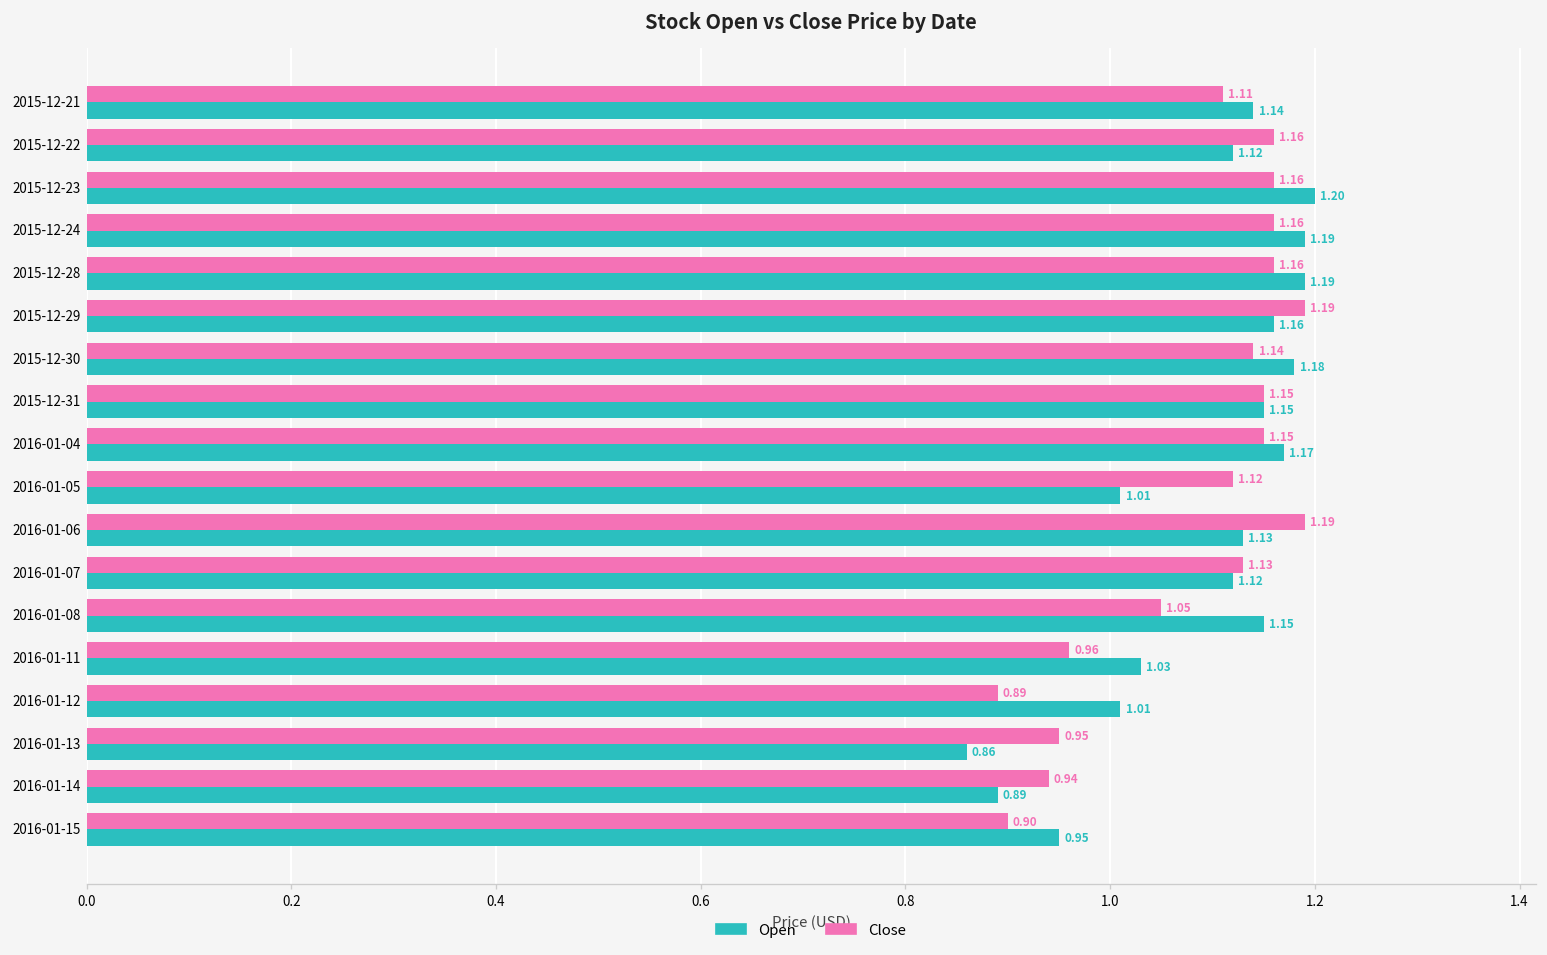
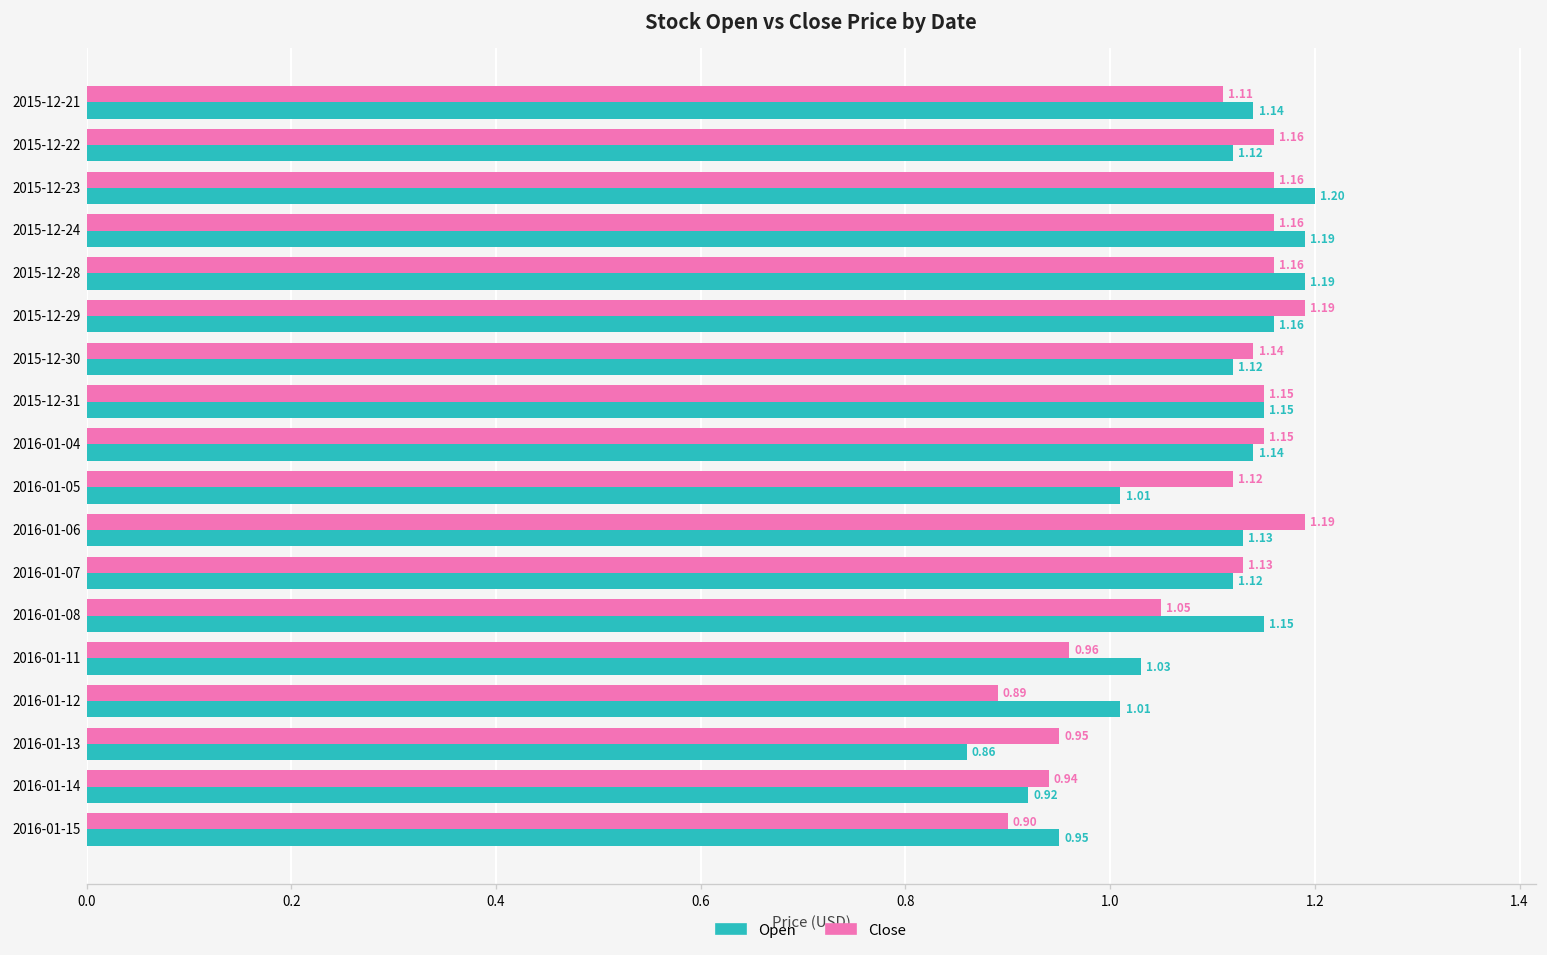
Open, 2015-12-30: 1.18 -> 1.12
Open, 2016-01-04: 1.17 -> 1.14
Open, 2016-01-14: 0.89 -> 0.92
